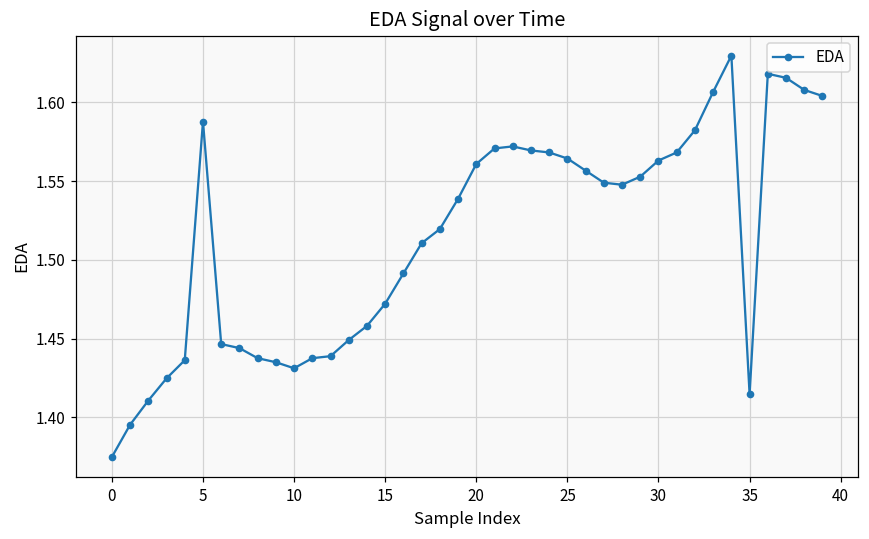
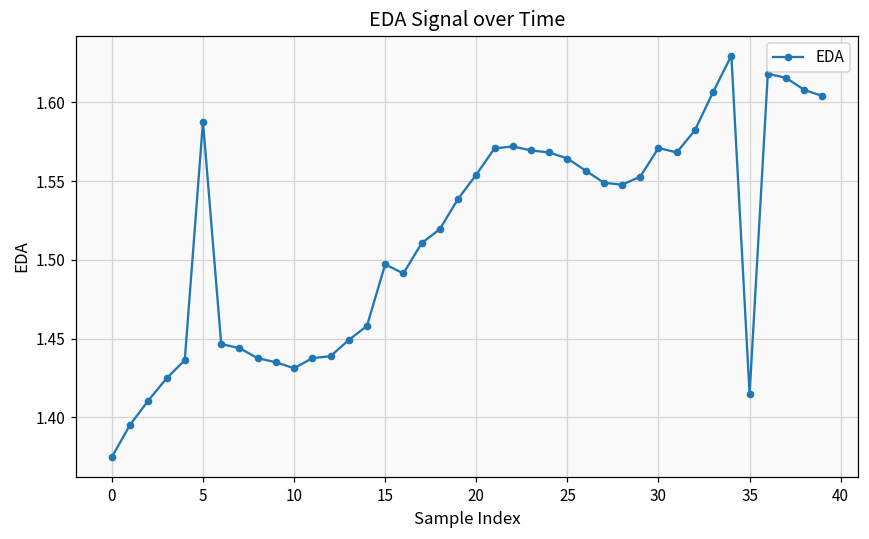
15: 1.472 -> 1.497
20: 1.561 -> 1.554
30: 1.563 -> 1.571
